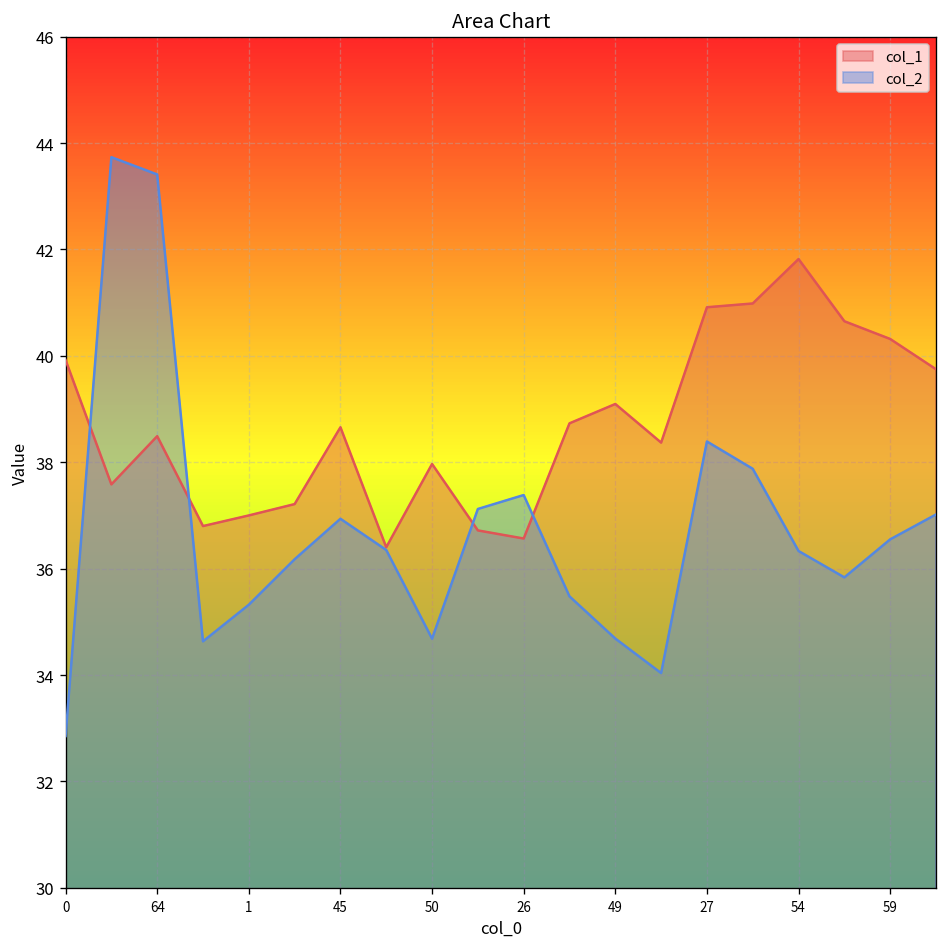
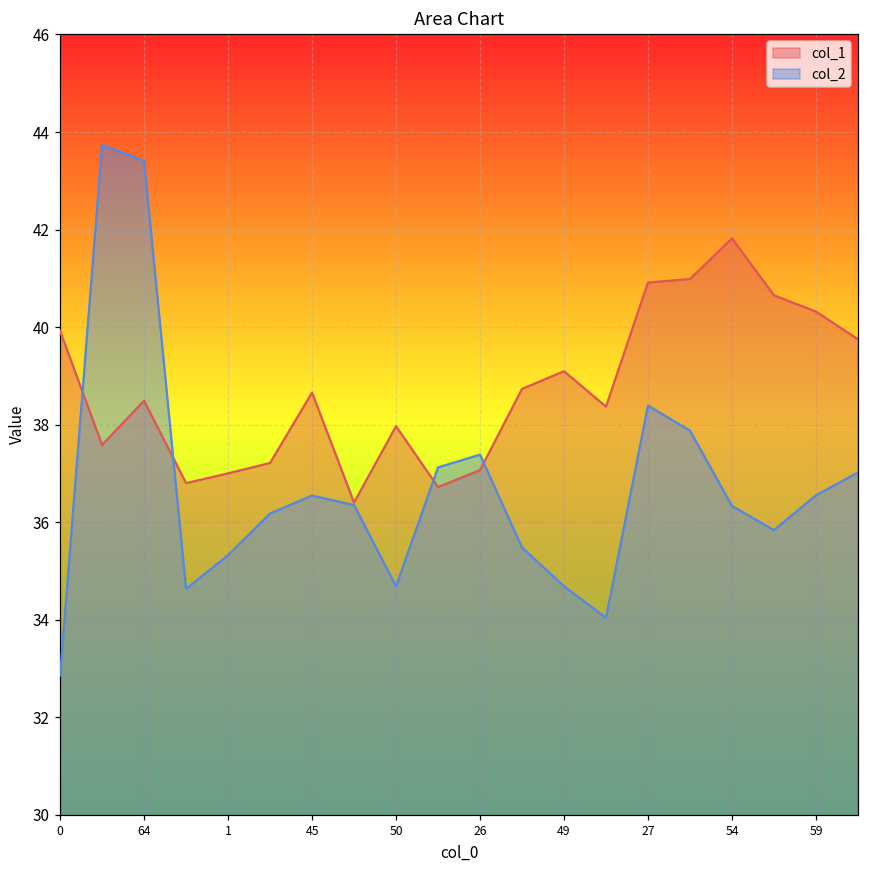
col_2, 45: 36.9 -> 36.5
col_1, 26: 36.6 -> 37.1
